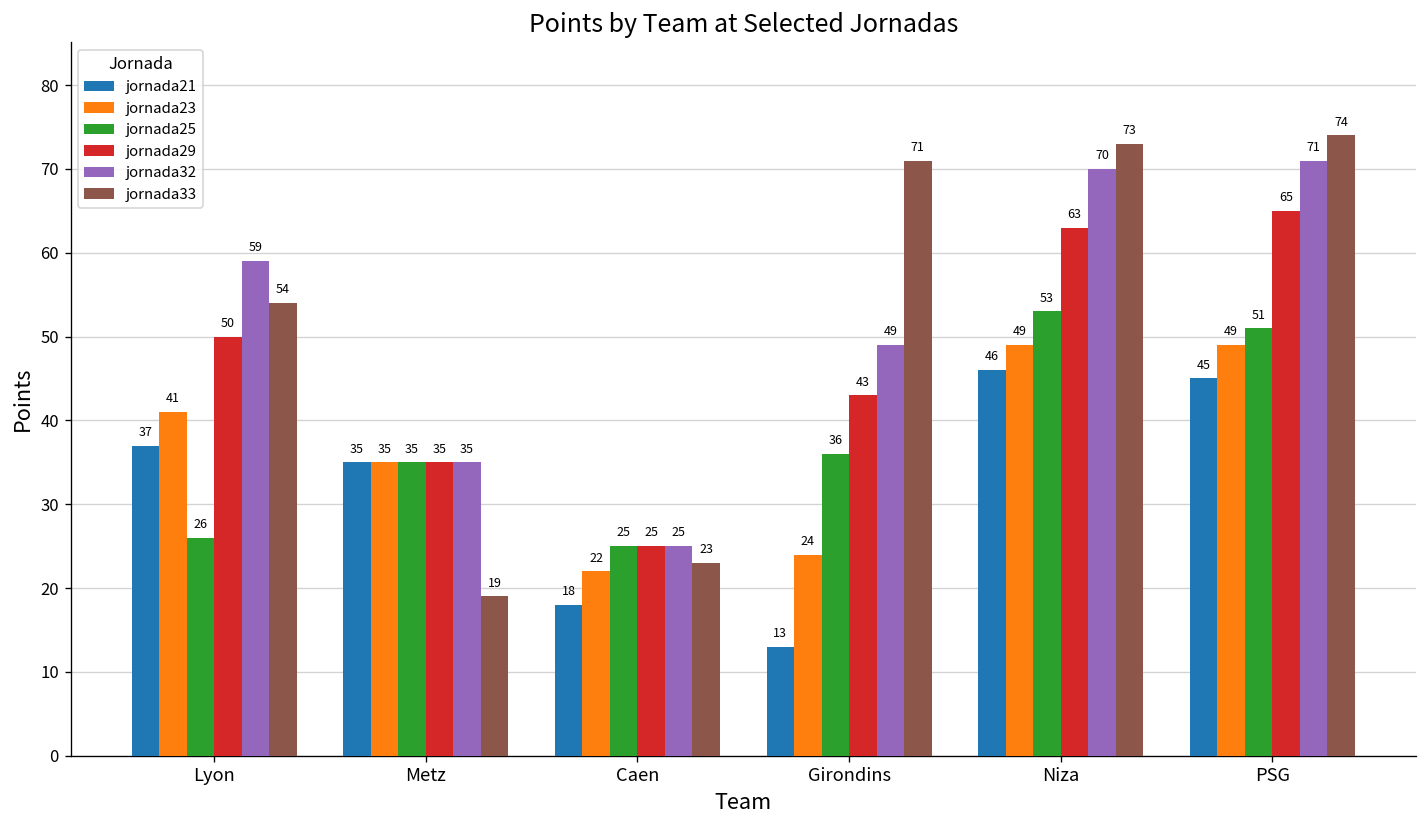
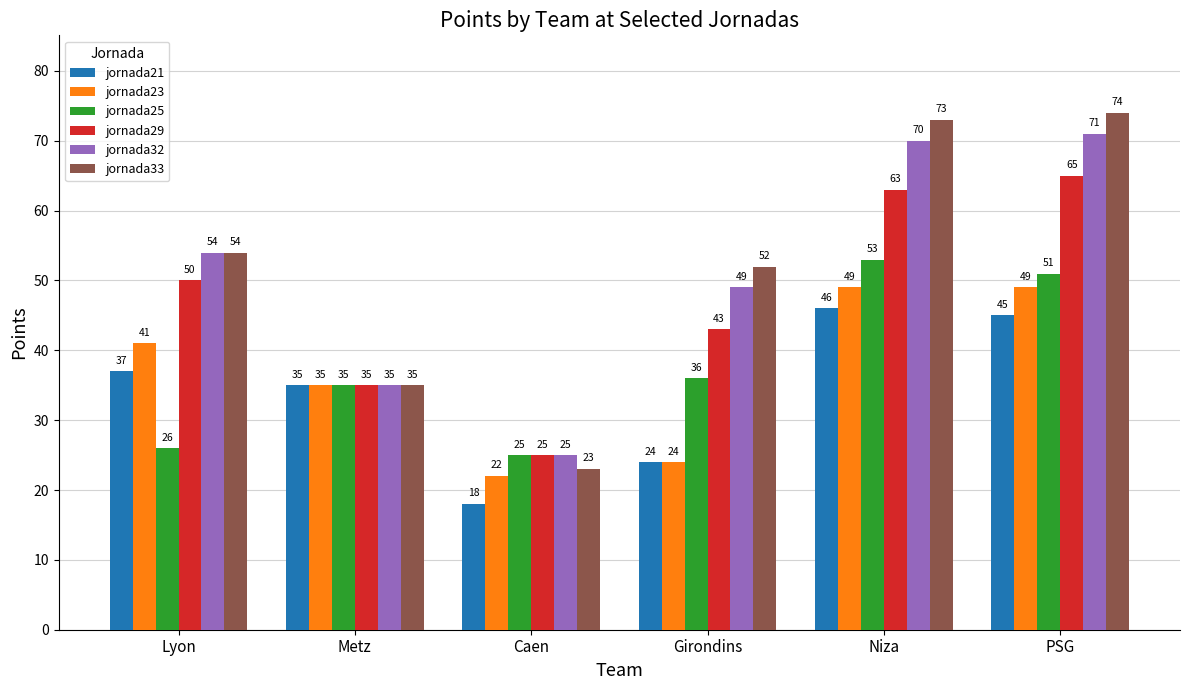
jornada32, Lyon: 59 -> 54
jornada33, Metz: 19 -> 35
jornada21, Girondins: 13 -> 24
jornada33, Girondins: 71 -> 52
